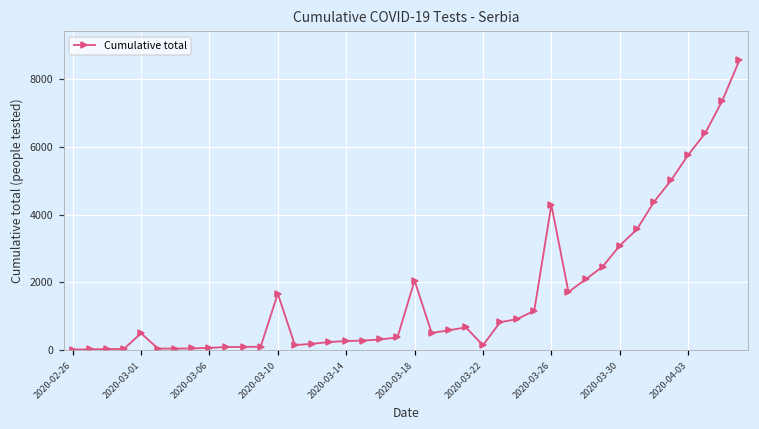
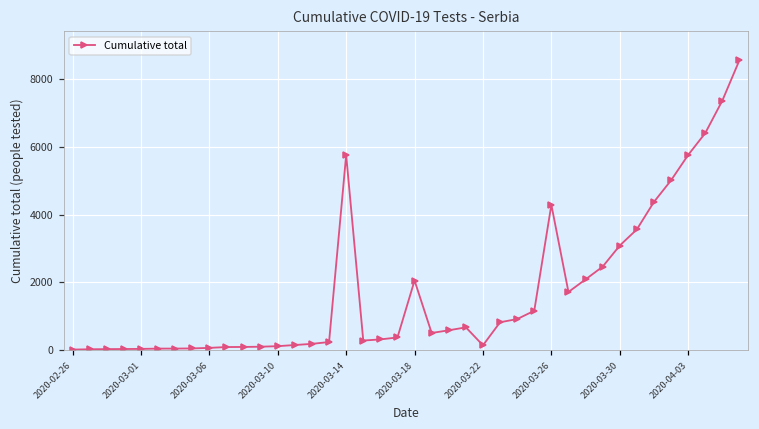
2020-03-01: 500 -> 0
2020-03-10: 1700 -> 100
2020-03-14: 300 -> 5800
